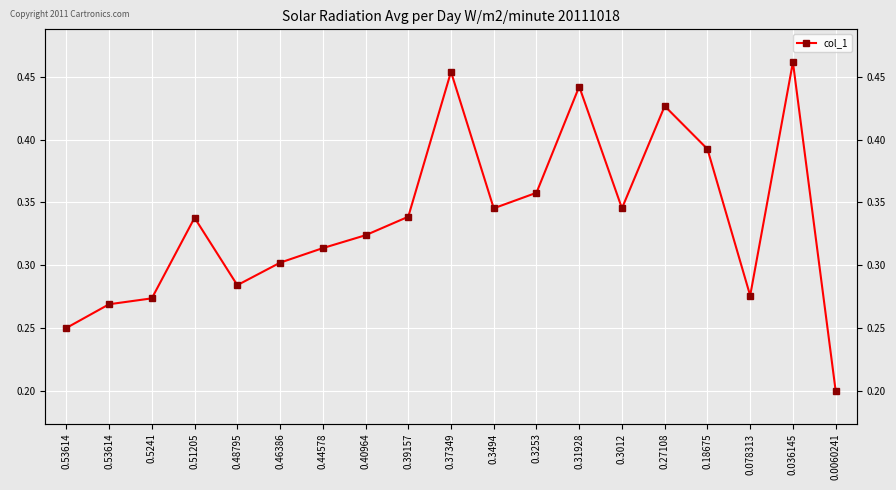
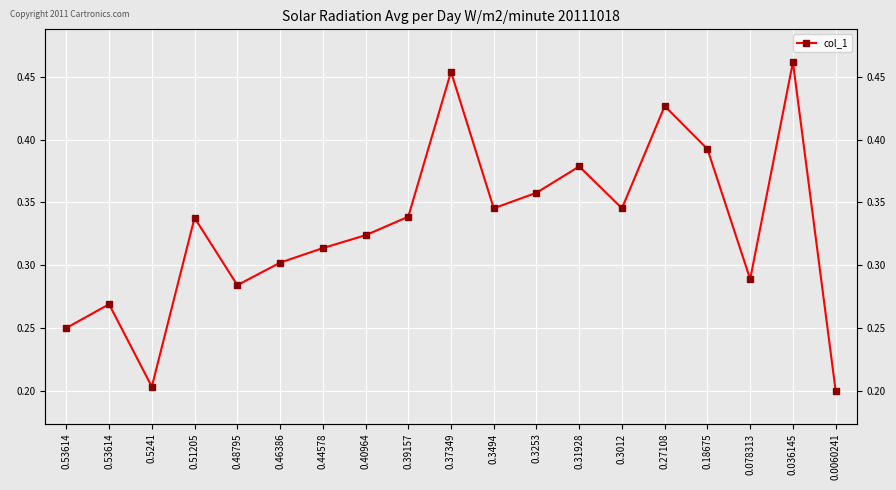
0.5241: 0.274 -> 0.203
0.31928: 0.442 -> 0.379
0.078313: 0.276 -> 0.289
